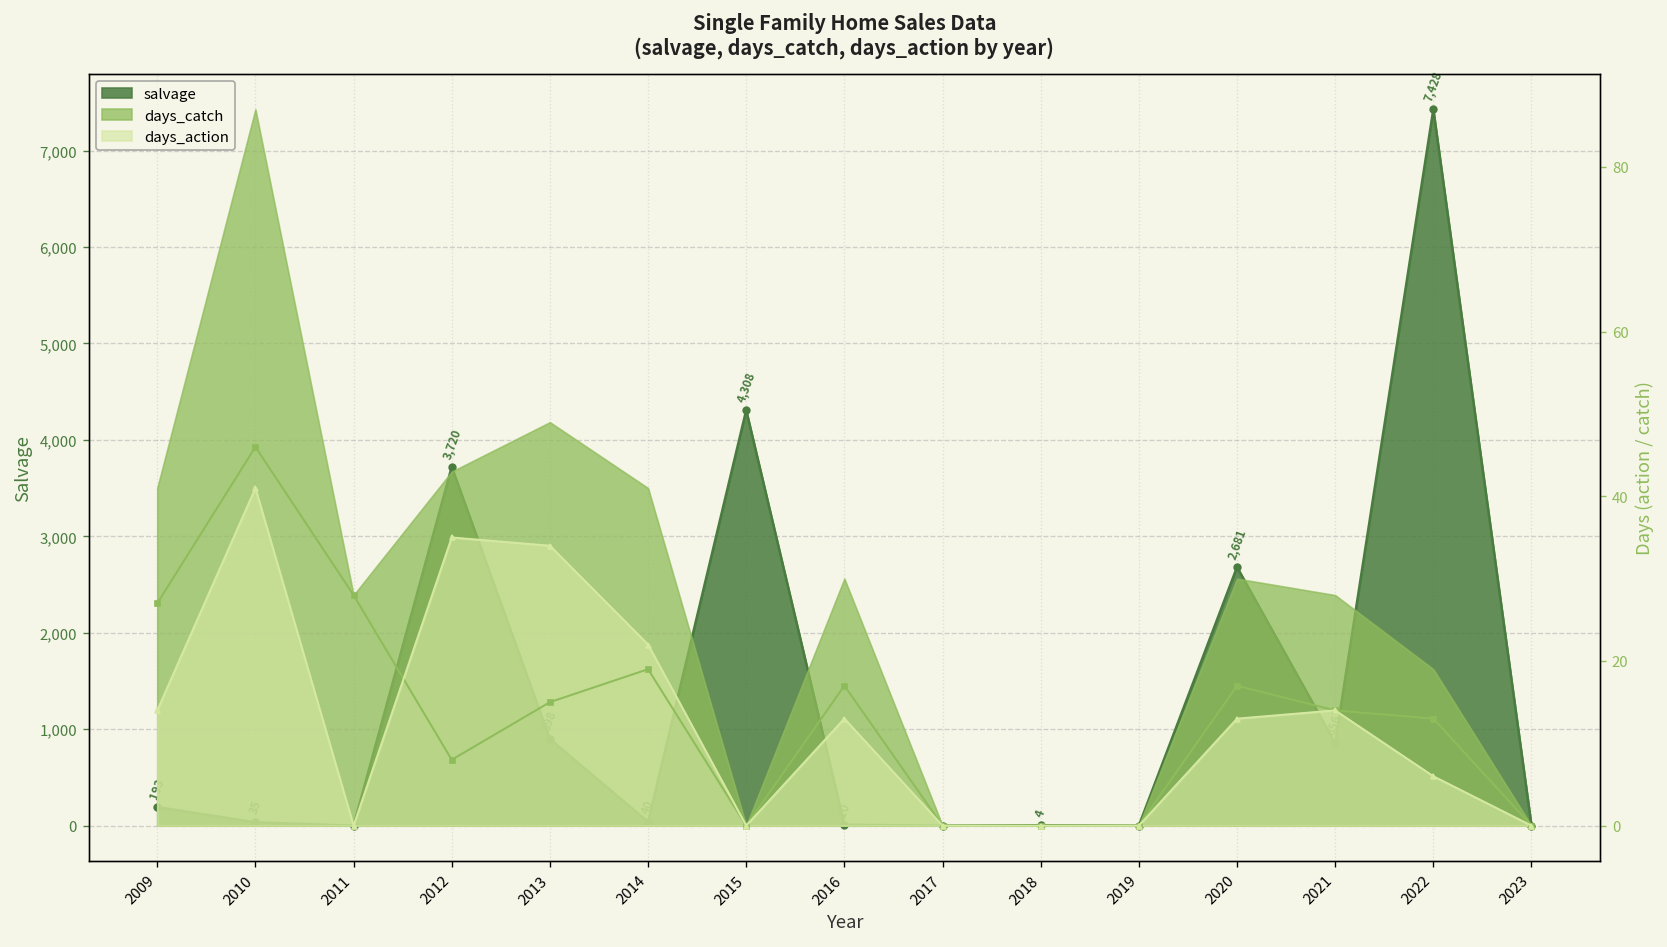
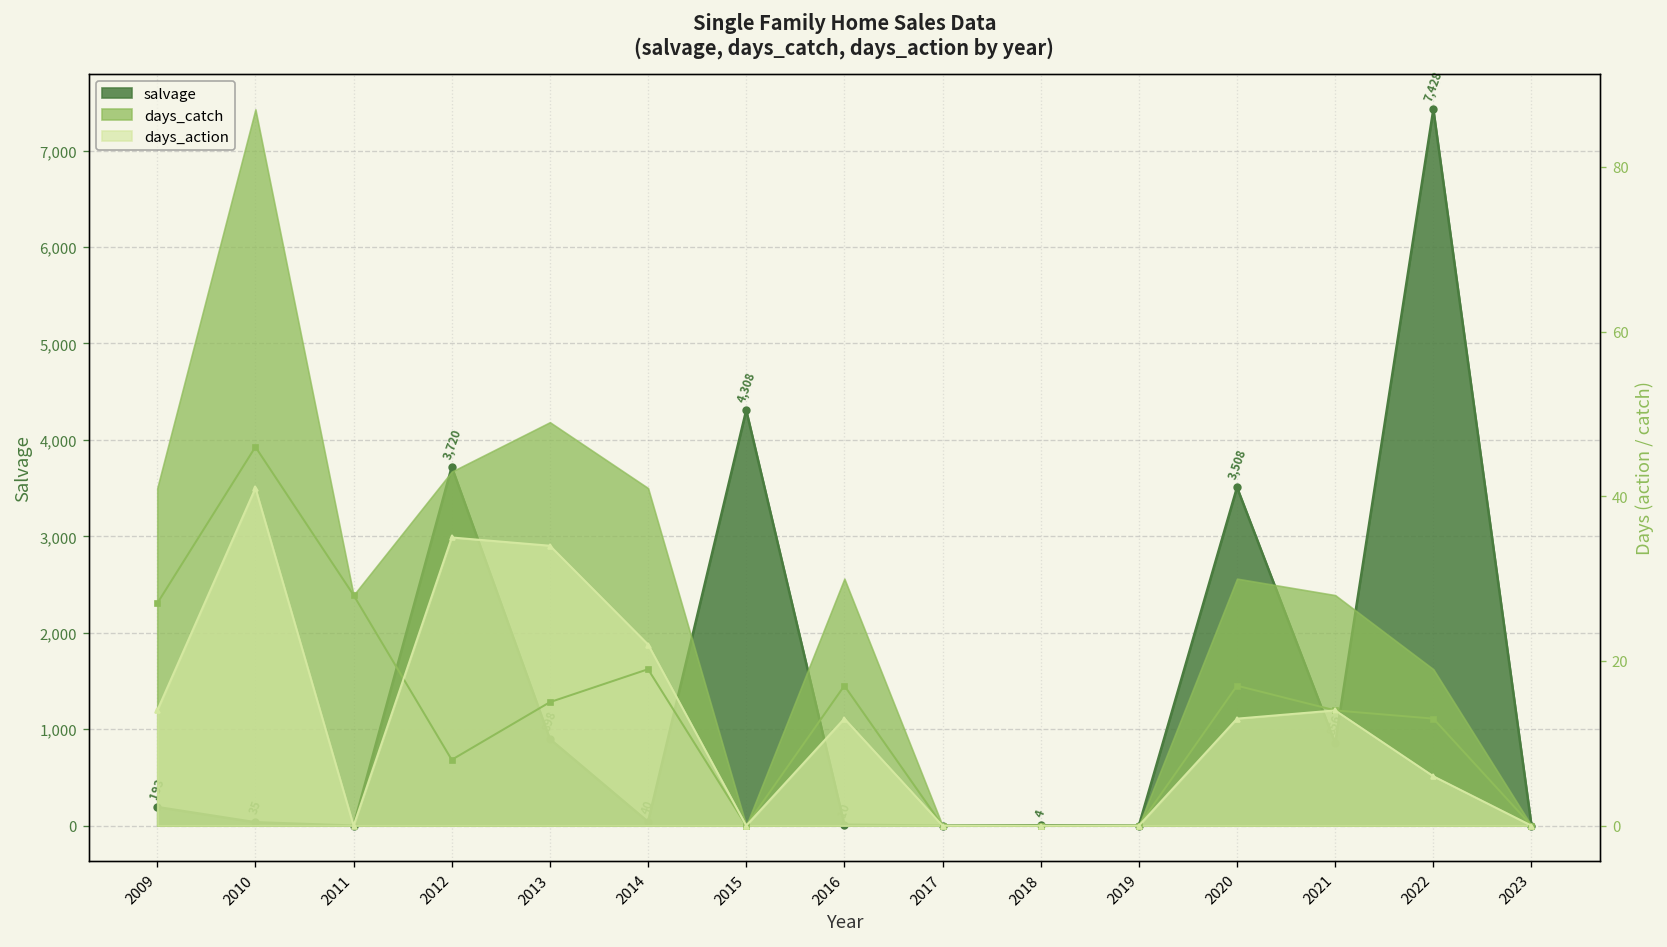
salvage, 2020: 2,681 -> 3,508
